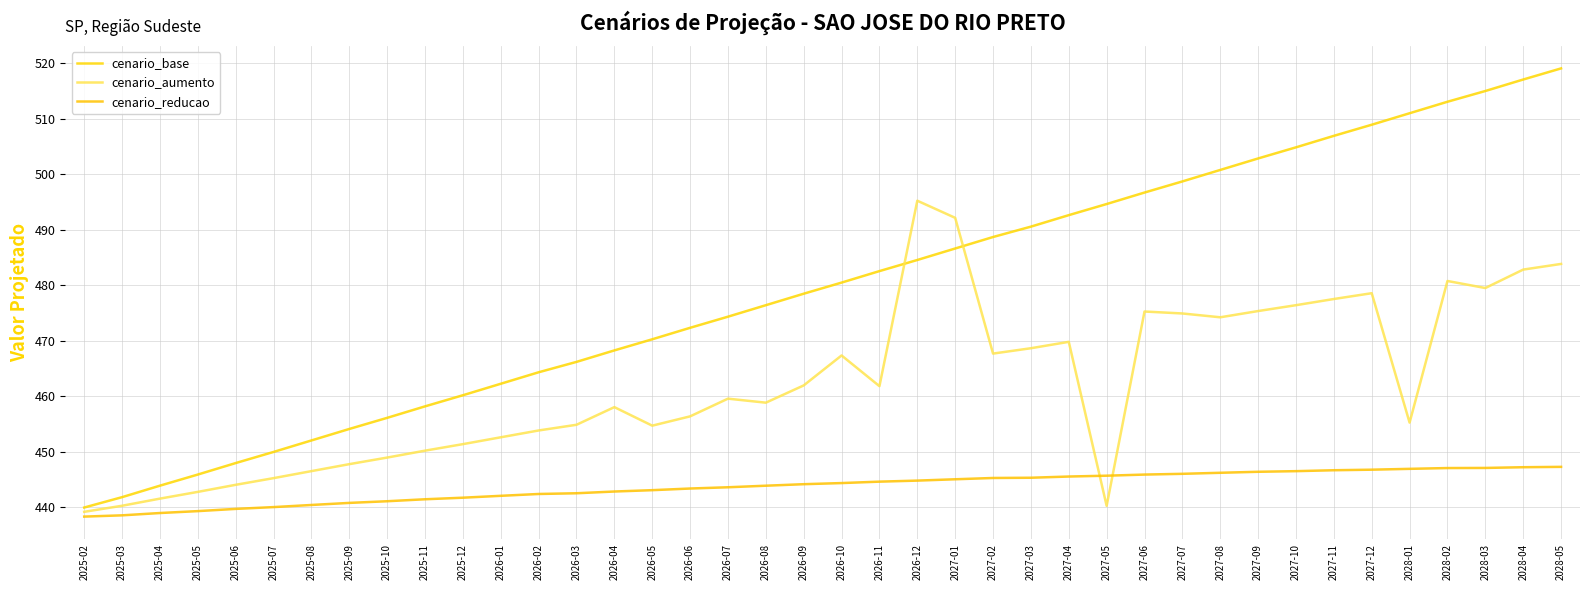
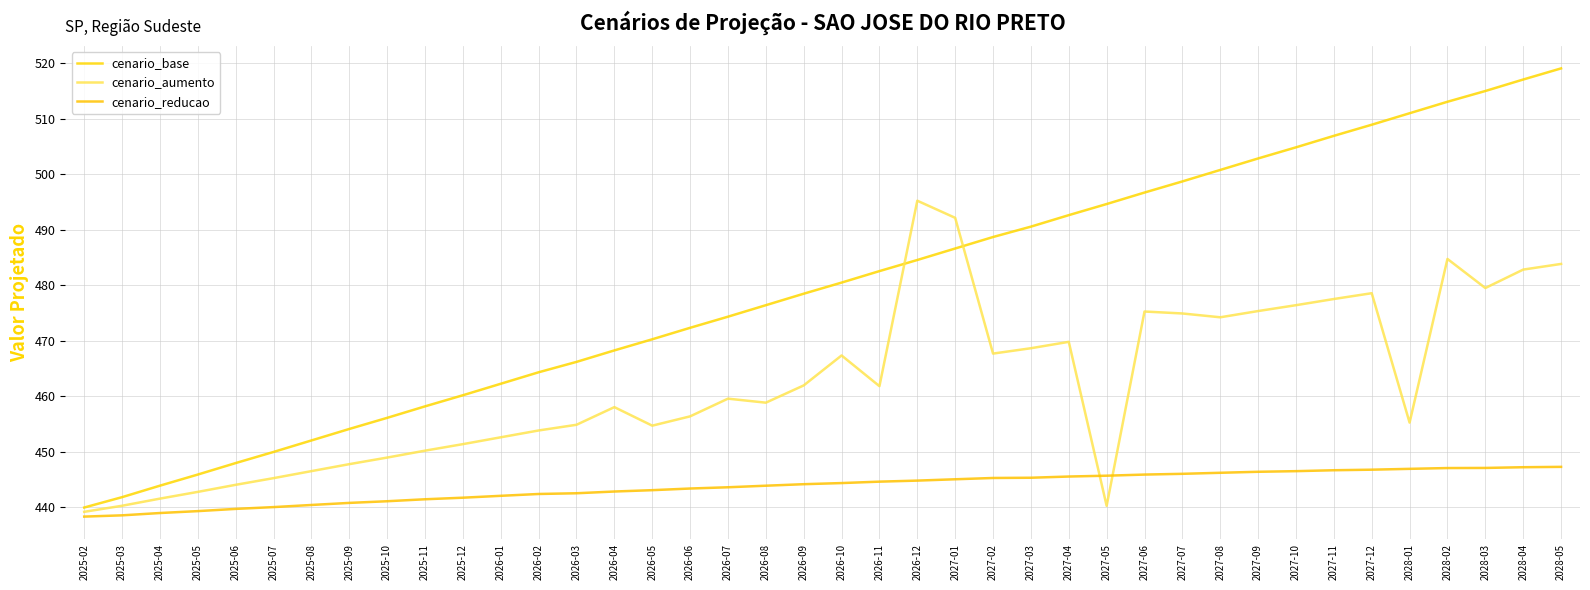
cenario_aumento, 2028-02: 481 -> 485
